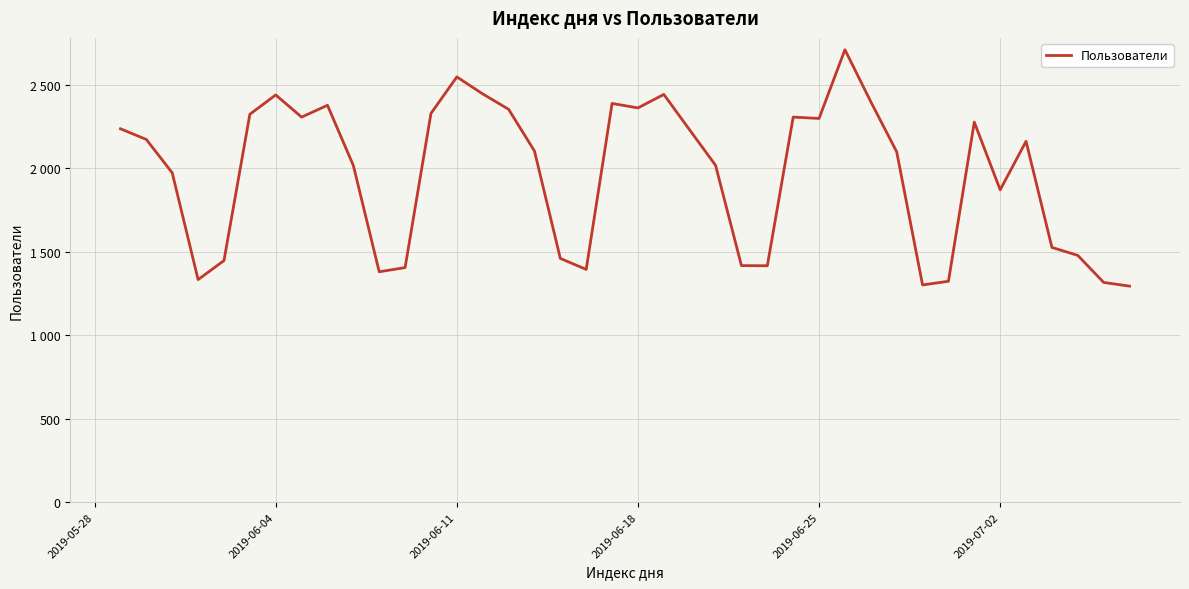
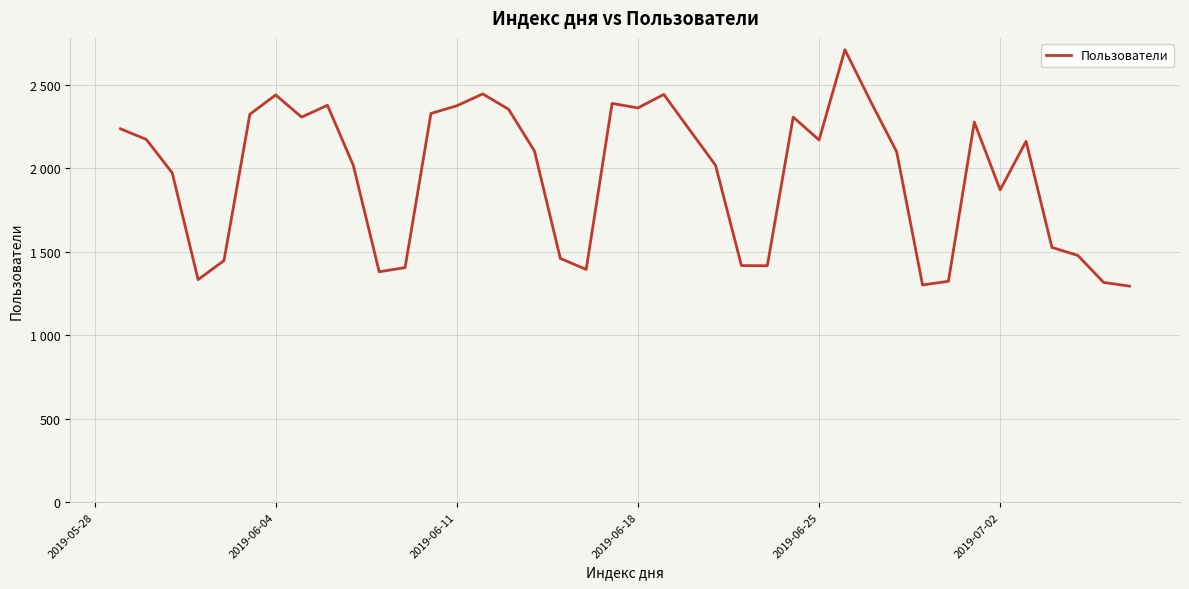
2019-06-11: 2550 -> 2380
2019-06-25: 2300 -> 2170
